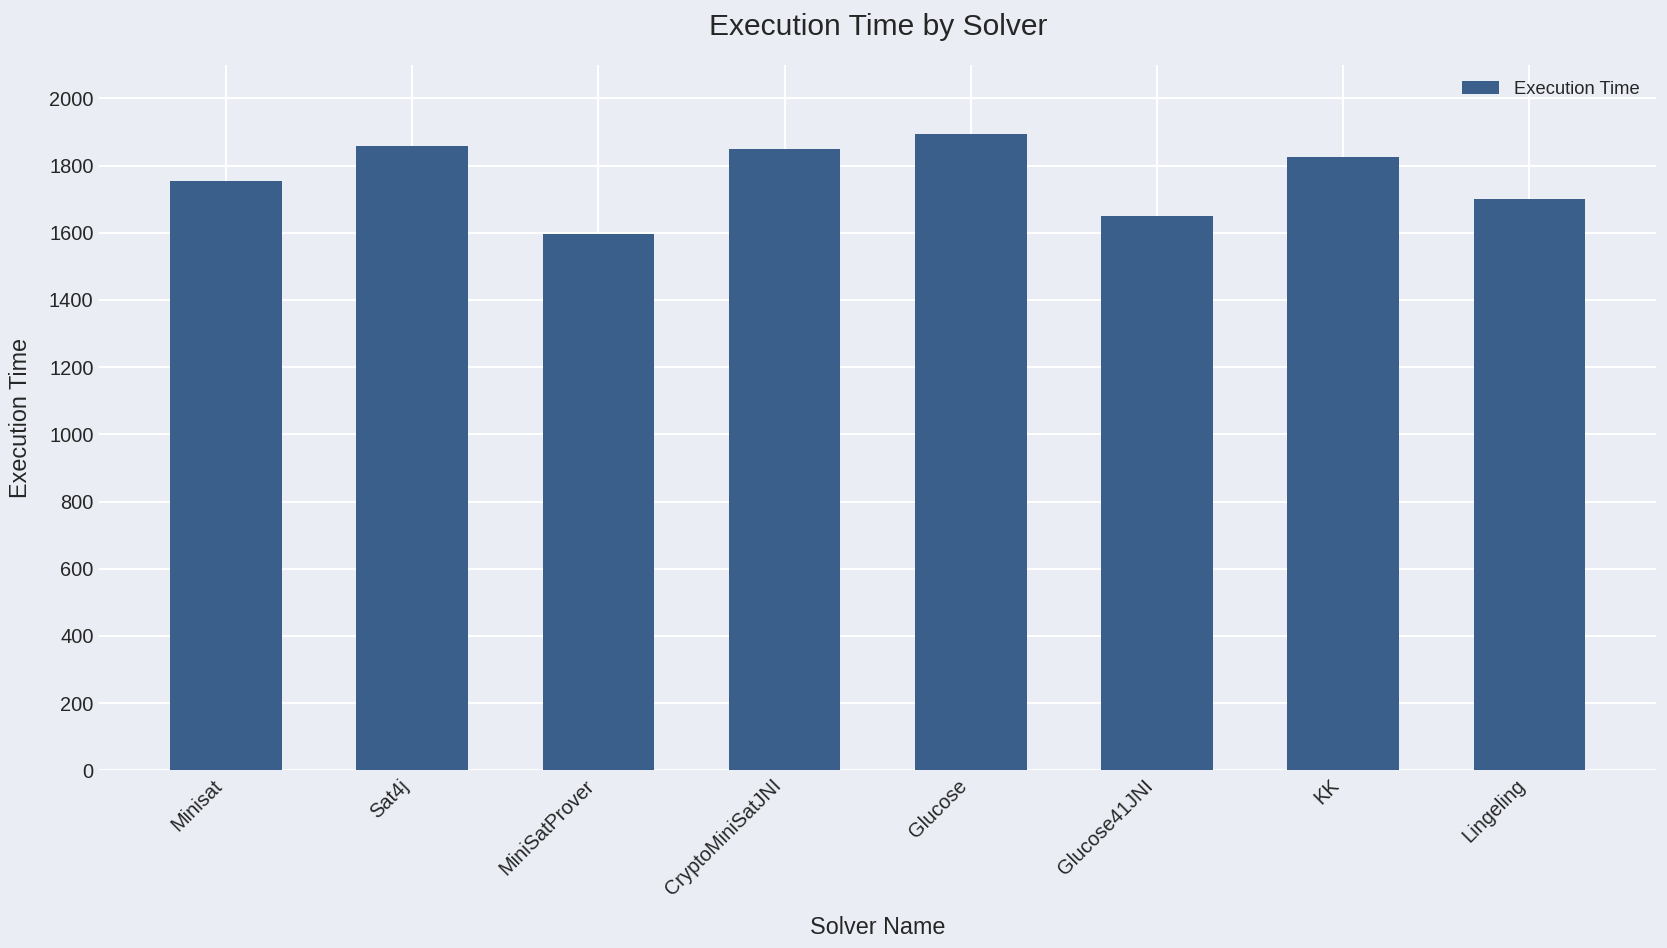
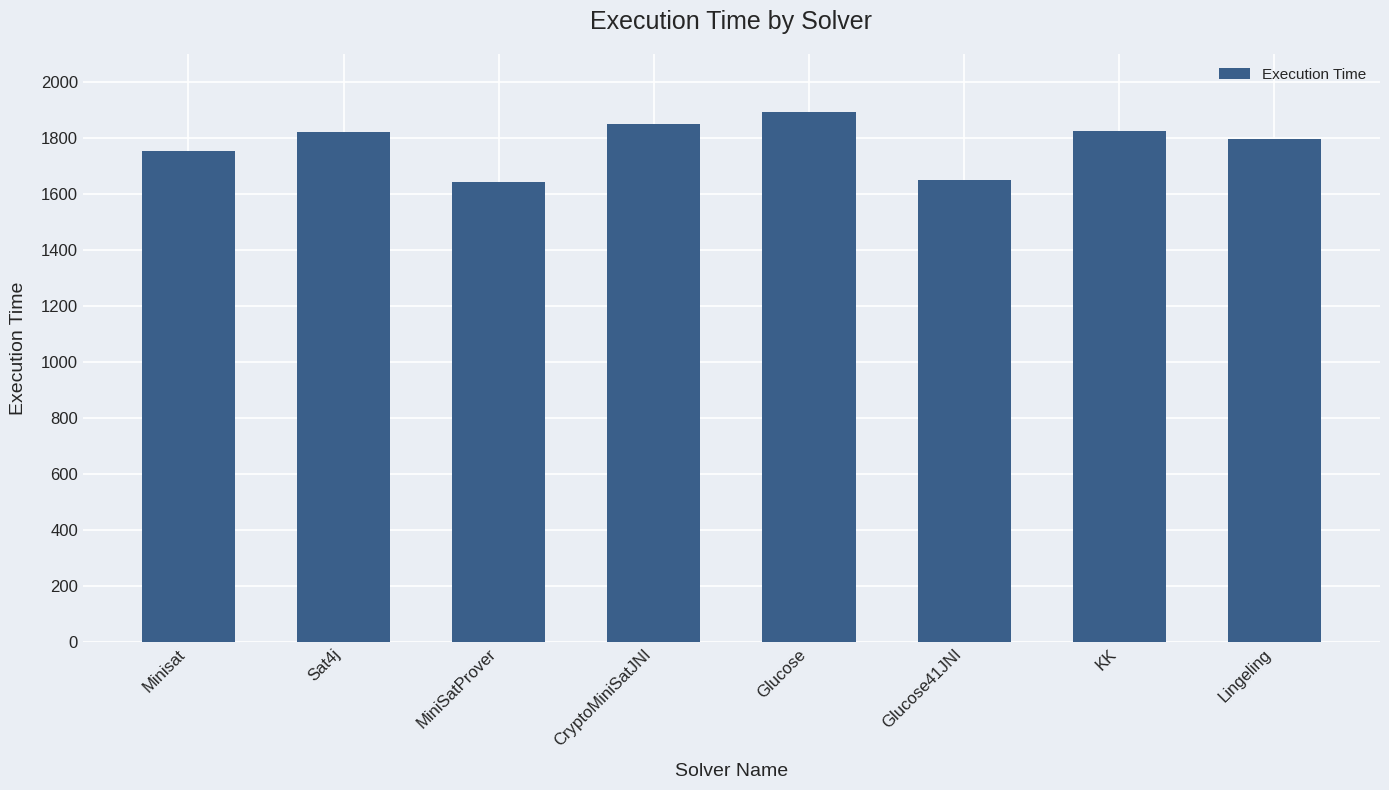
Sat4j: 1860 -> 1820
MiniSatProver: 1600 -> 1640
Lingeling: 1700 -> 1800
